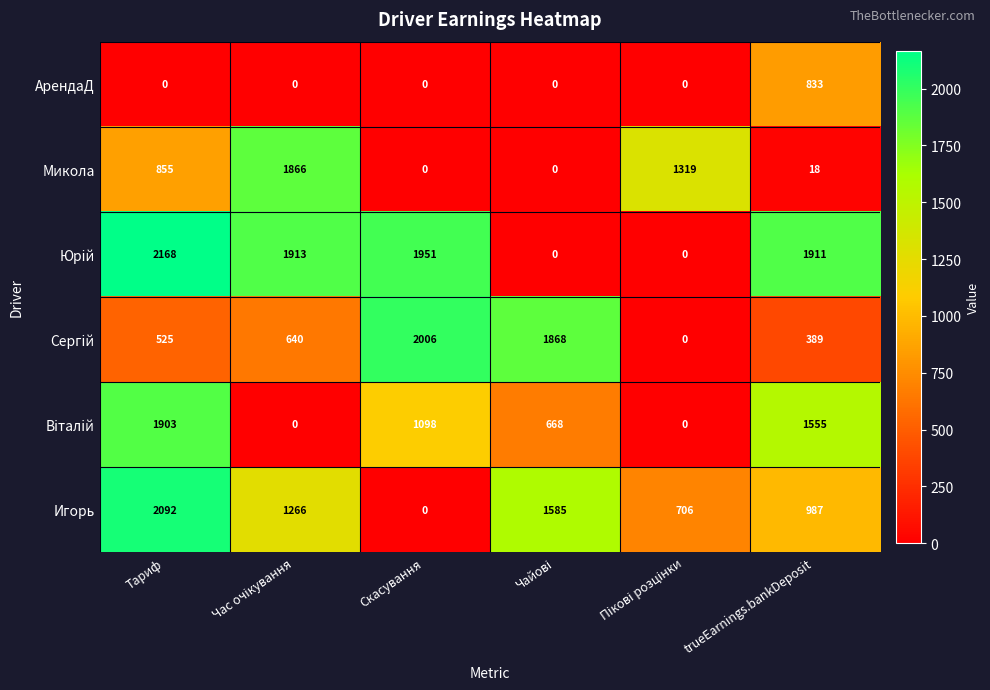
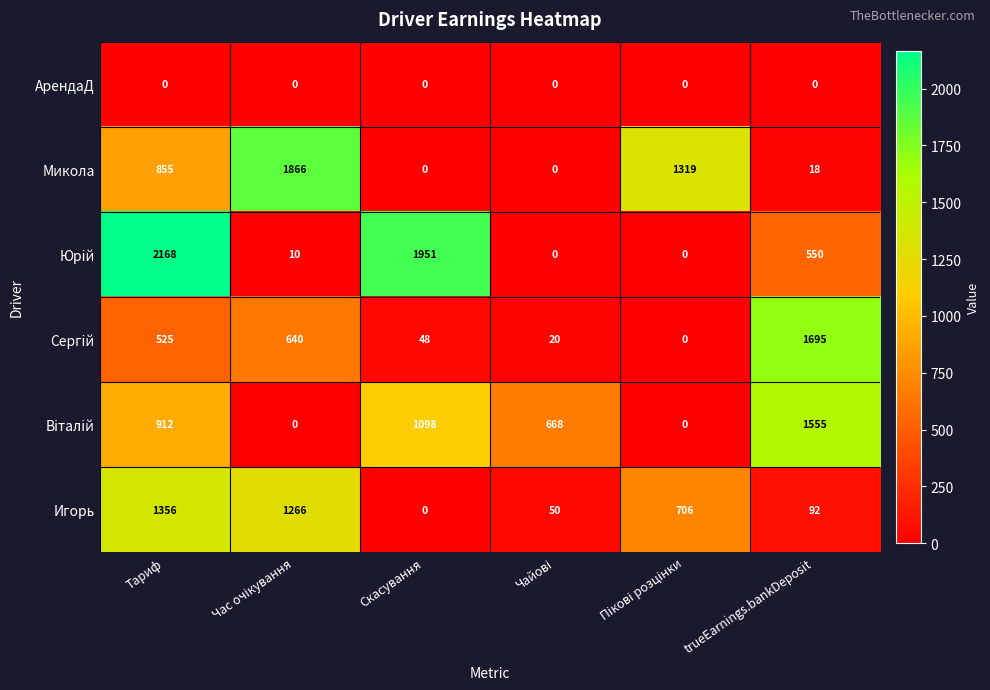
АрендаД, trueEarnings.bankDeposit: 833 -> 0
Юрій, Час очікування: 1913 -> 10
Юрій, trueEarnings.bankDeposit: 1911 -> 550
Сергій, Скасування: 2006 -> 48
Сергій, Чайові: 1868 -> 20
Сергій, trueEarnings.bankDeposit: 389 -> 1695
Віталій, Тариф: 1903 -> 912
Игорь, Тариф: 2092 -> 1356
Игорь, Чайові: 1585 -> 50
Игорь, trueEarnings.bankDeposit: 987 -> 92
